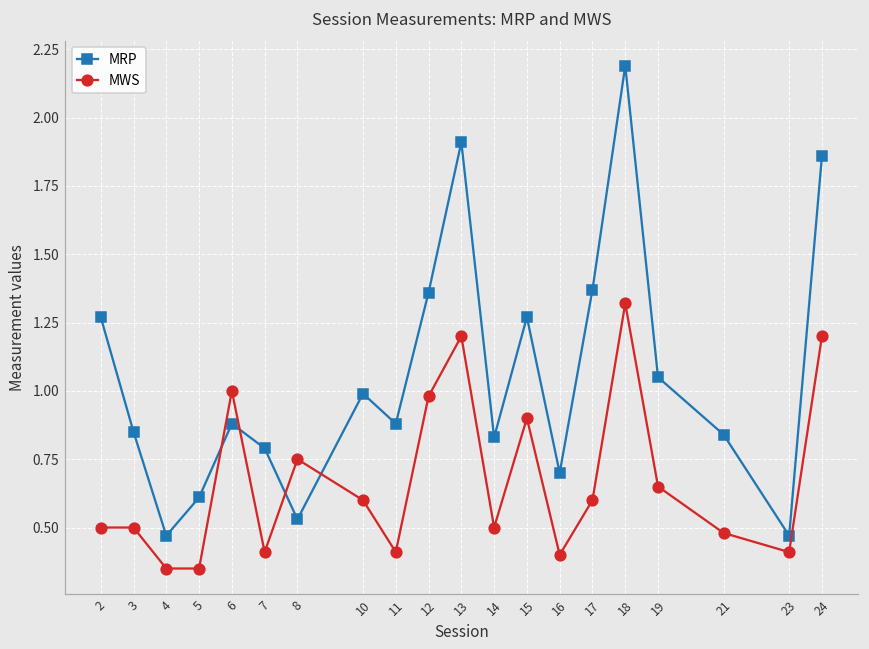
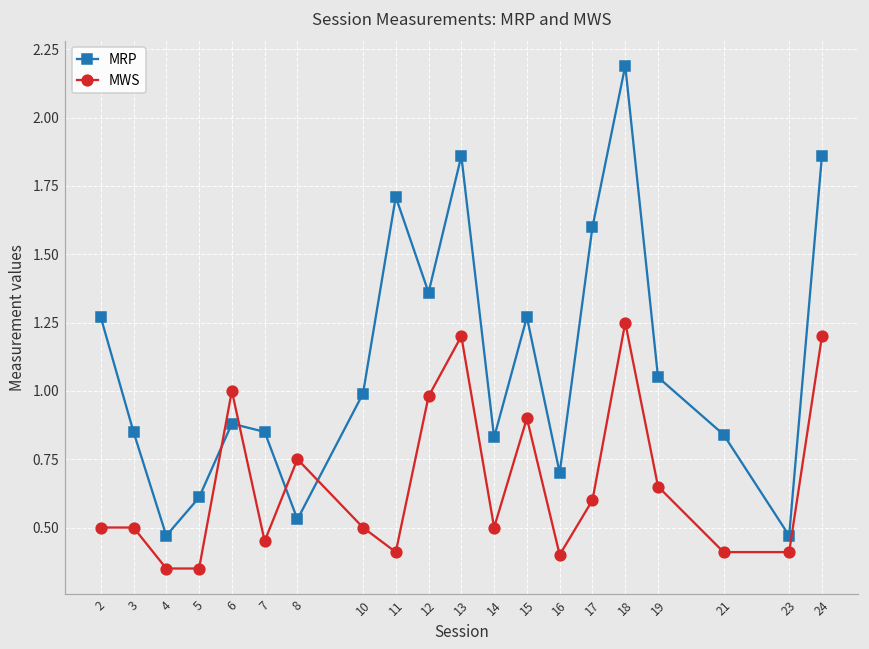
MRP, 7: 0.79 -> 0.85
MWS, 7: 0.41 -> 0.45
MWS, 10: 0.6 -> 0.5
MRP, 11: 0.88 -> 1.71
MRP, 13: 1.91 -> 1.86
MRP, 17: 1.37 -> 1.60
MWS, 18: 1.32 -> 1.25
MWS, 21: 0.48 -> 0.41
